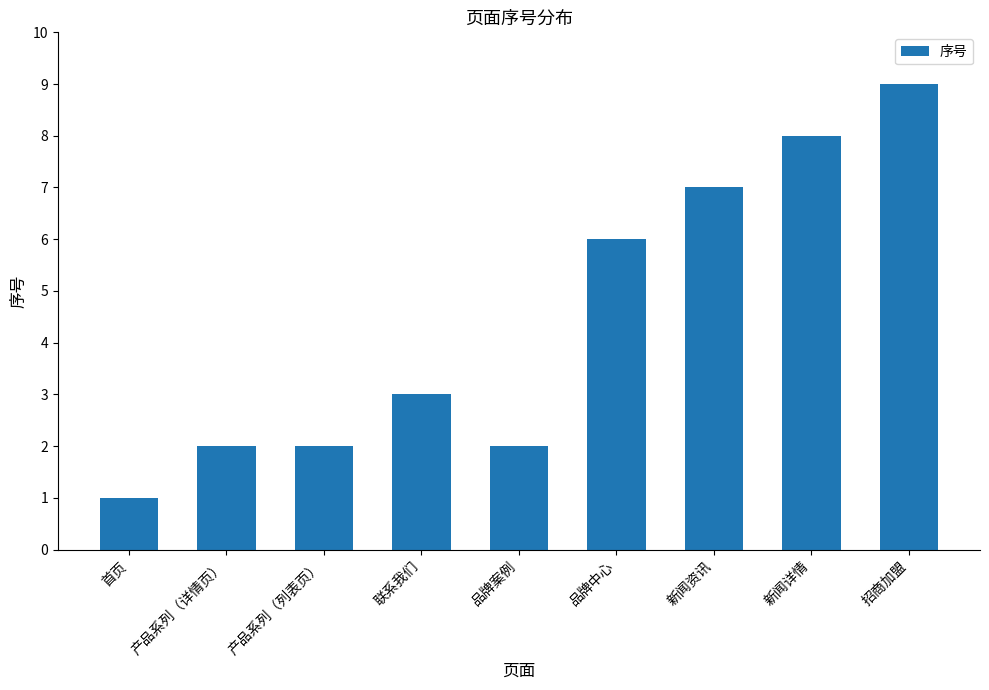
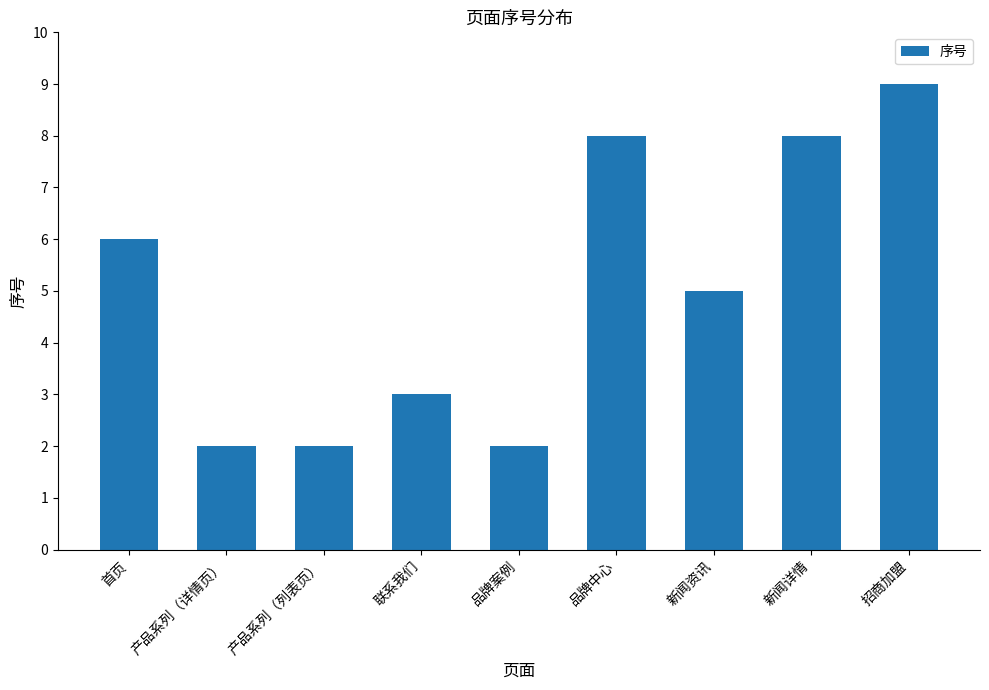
首页: 1 -> 6
品牌中心: 6 -> 8
新闻资讯: 7 -> 5
